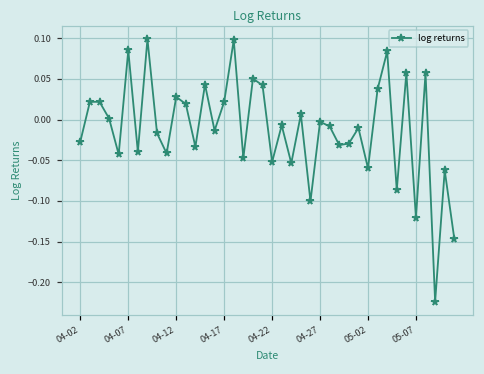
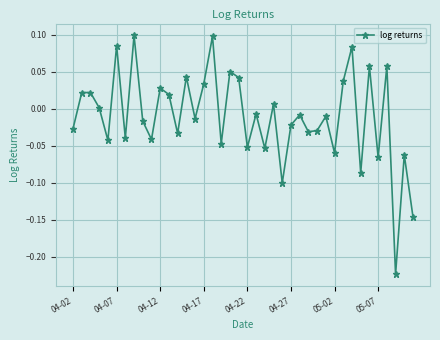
04-17: 0.02 -> 0.03
04-27: 0.00 -> -0.02
05-07: -0.12 -> -0.07
